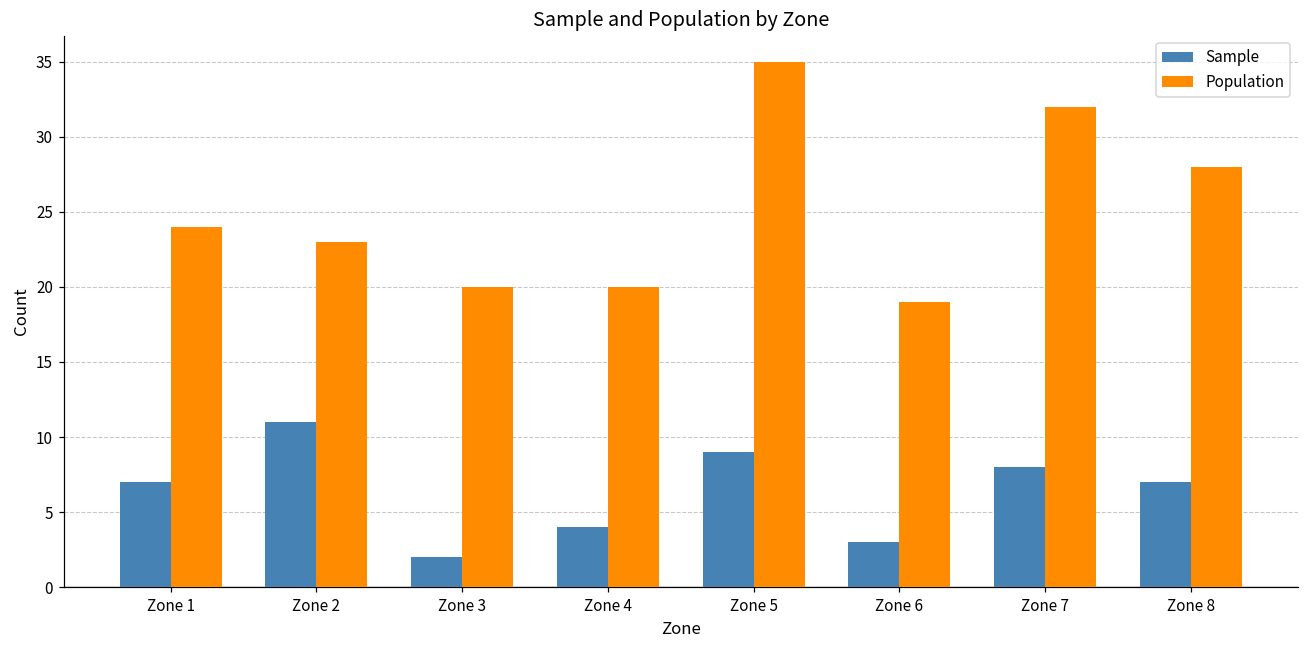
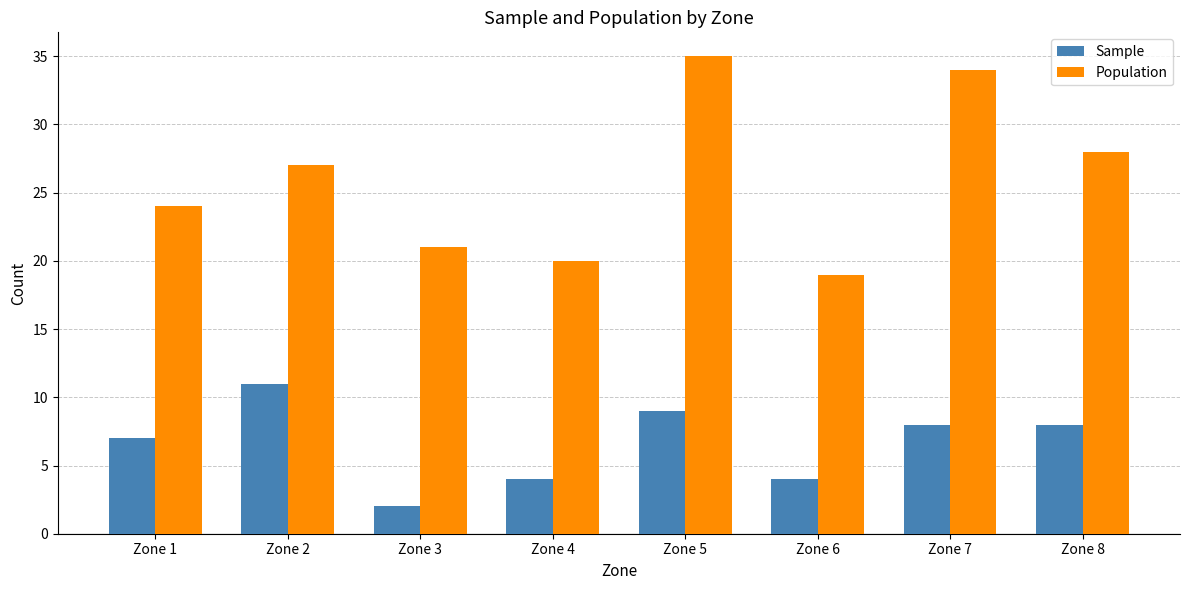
Population, Zone 2: 23 -> 27
Population, Zone 3: 20 -> 21
Sample, Zone 6: 3 -> 4
Population, Zone 7: 32 -> 34
Sample, Zone 8: 7 -> 8
